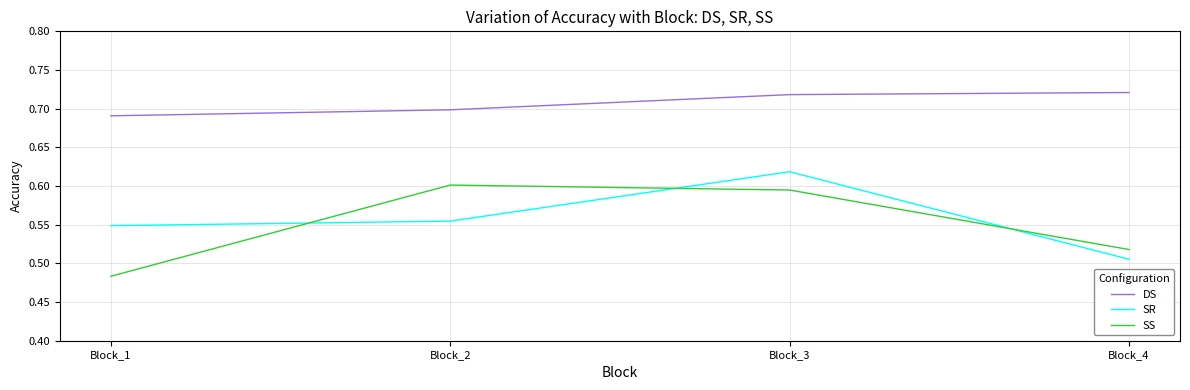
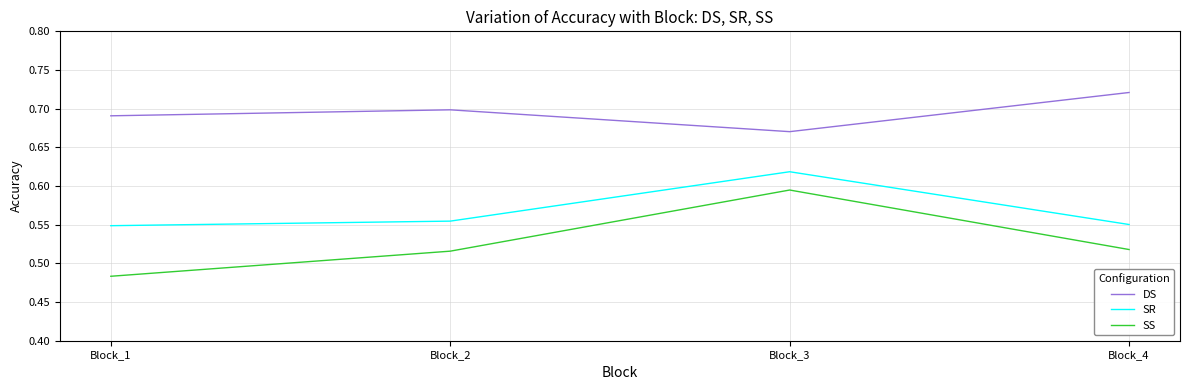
SS, Block_2: 0.60 -> 0.52
DS, Block_3: 0.72 -> 0.67
SR, Block_4: 0.51 -> 0.55
